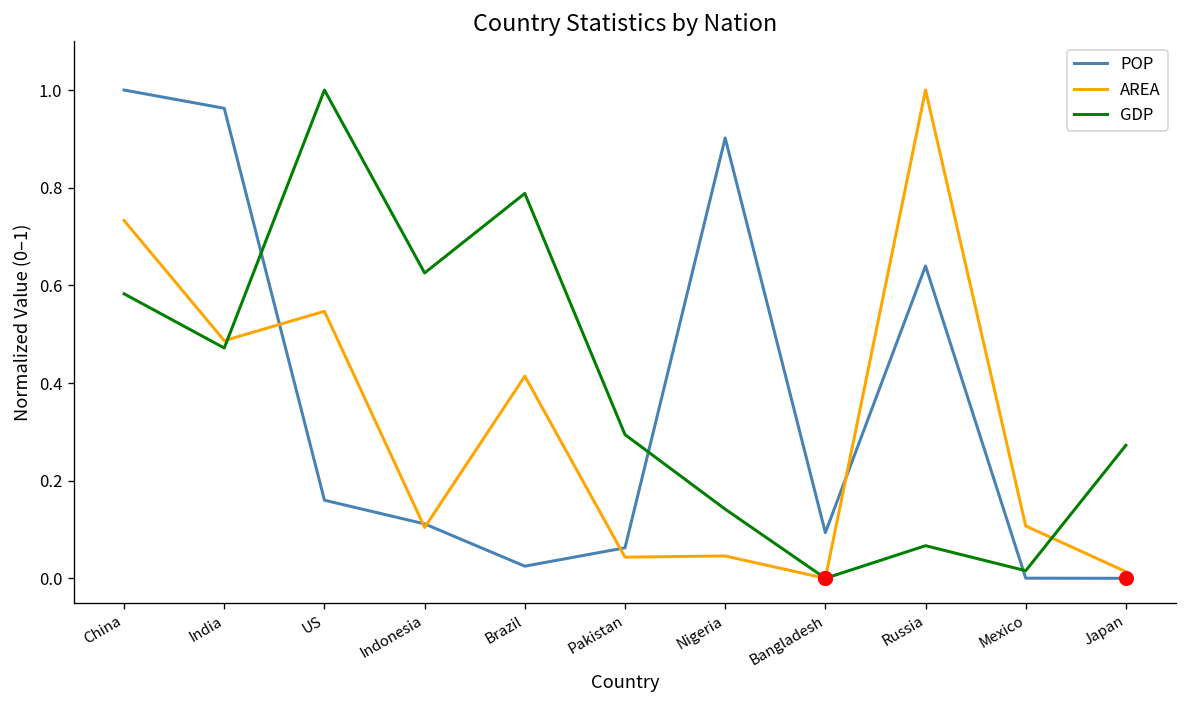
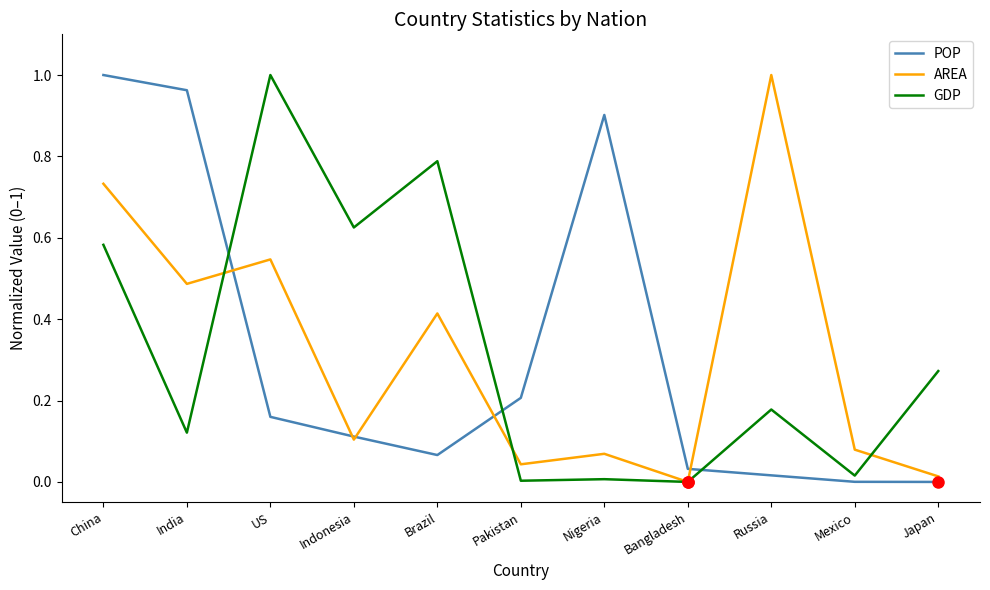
GDP, India: 0.47 -> 0.12
POP, Brazil: 0.02 -> 0.07
POP, Pakistan: 0.06 -> 0.21
GDP, Pakistan: 0.29 -> 0.00
AREA, Nigeria: 0.05 -> 0.07
GDP, Nigeria: 0.14 -> 0.01
POP, Bangladesh: 0.09 -> 0.03
POP, Russia: 0.64 -> 0.02
GDP, Russia: 0.07 -> 0.18
AREA, Mexico: 0.11 -> 0.08
